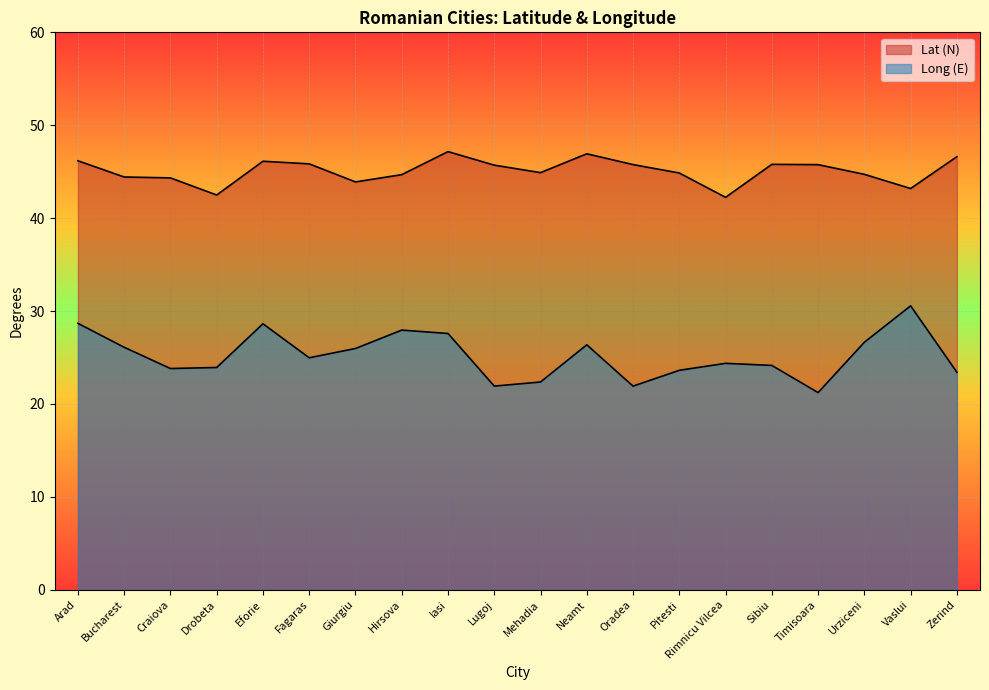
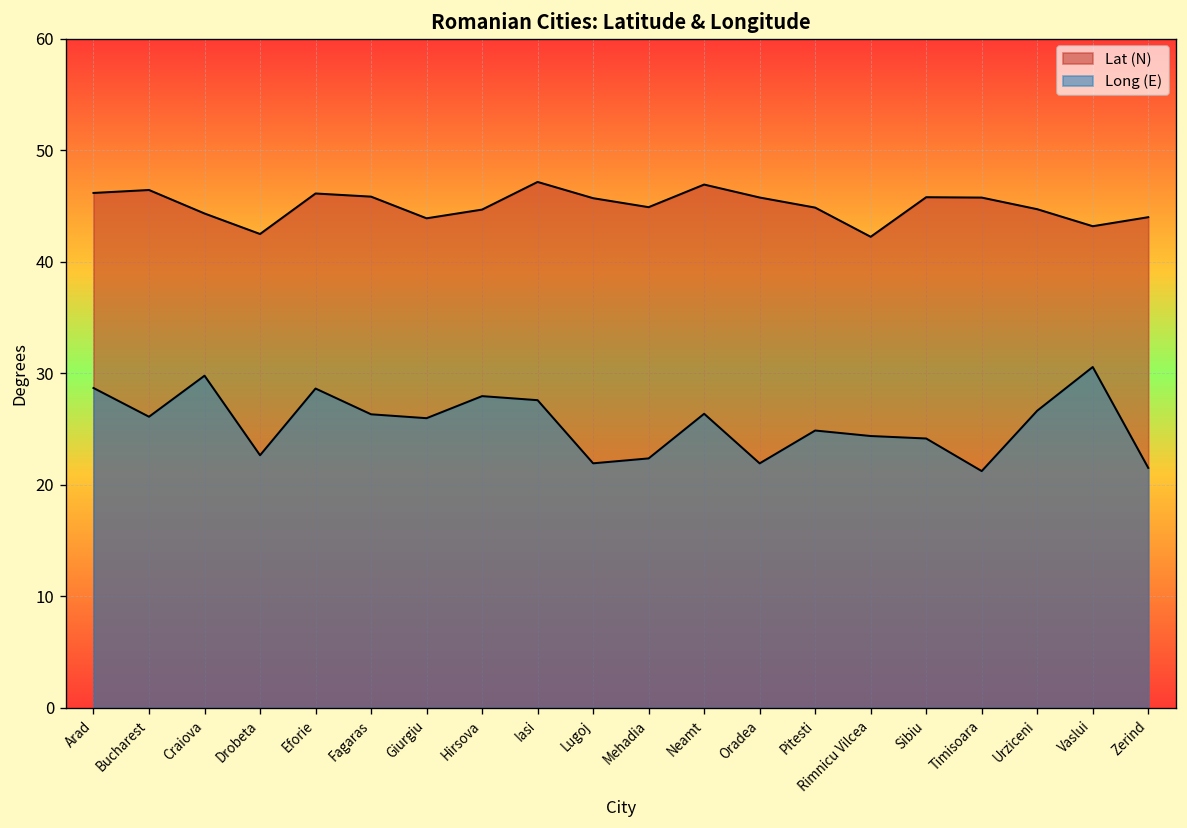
Lat (N), Bucharest: 44 -> 46
Long (E), Craiova: 24 -> 30
Long (E), Drobeta: 24 -> 23
Long (E), Fagaras: 25 -> 26
Long (E), Pitesti: 24 -> 25
Lat (N), Zerind: 47 -> 44
Long (E), Zerind: 23 -> 22
